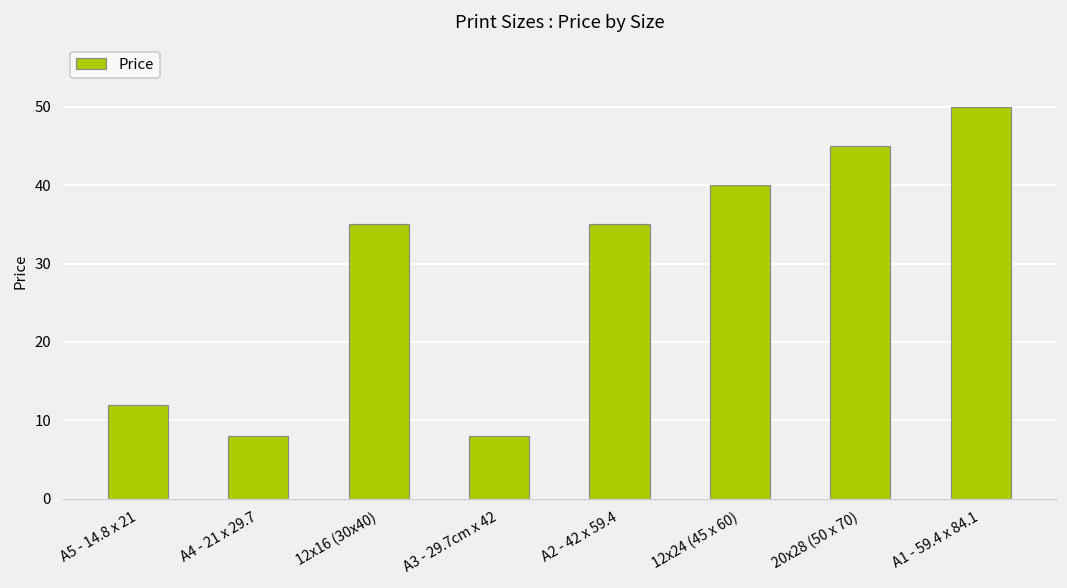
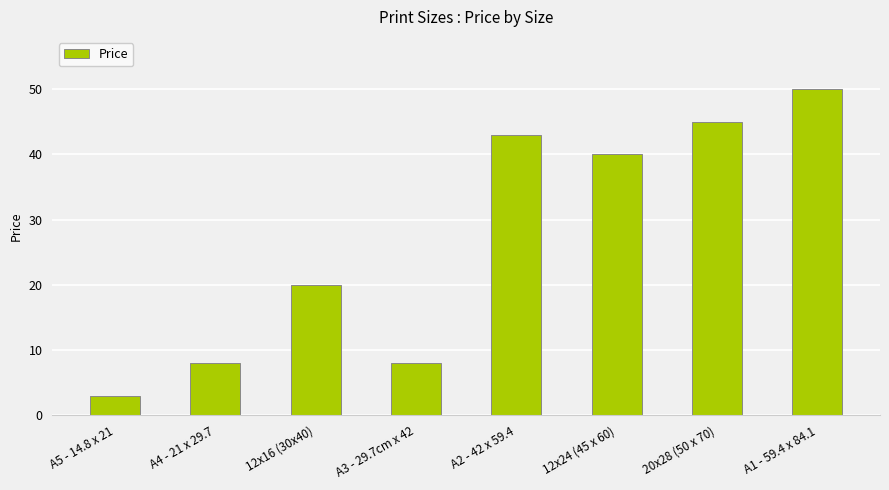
A5 - 14.8 x 21: 12 -> 3
12x16 (30x40): 35 -> 20
A2 - 42 x 59.4: 35 -> 43
